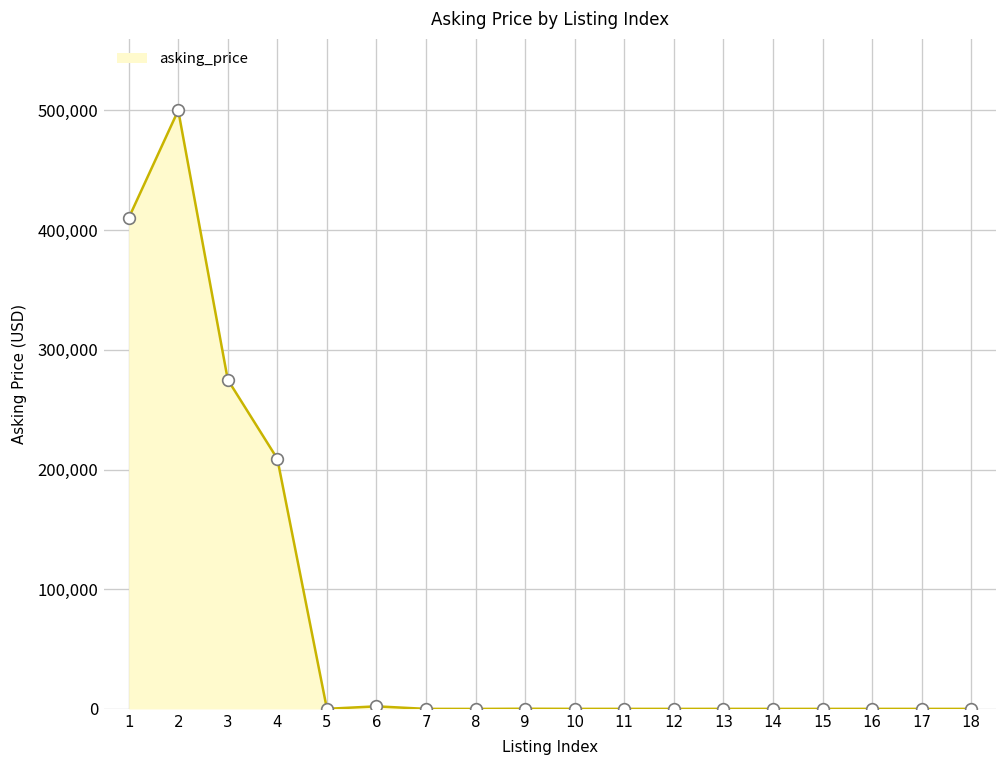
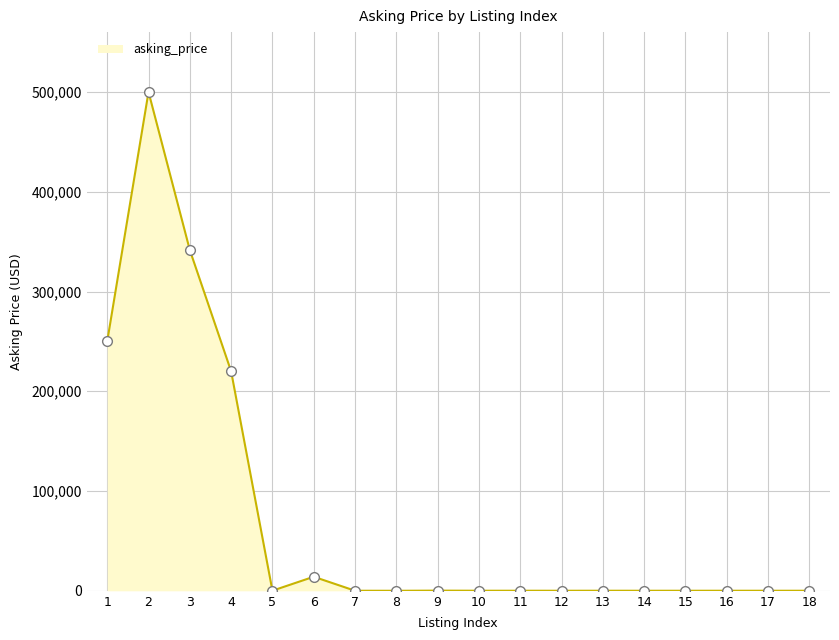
1: 410,000 -> 250,000
3: 280,000 -> 340,000
4: 210,000 -> 220,000
6: 0 -> 10,000
